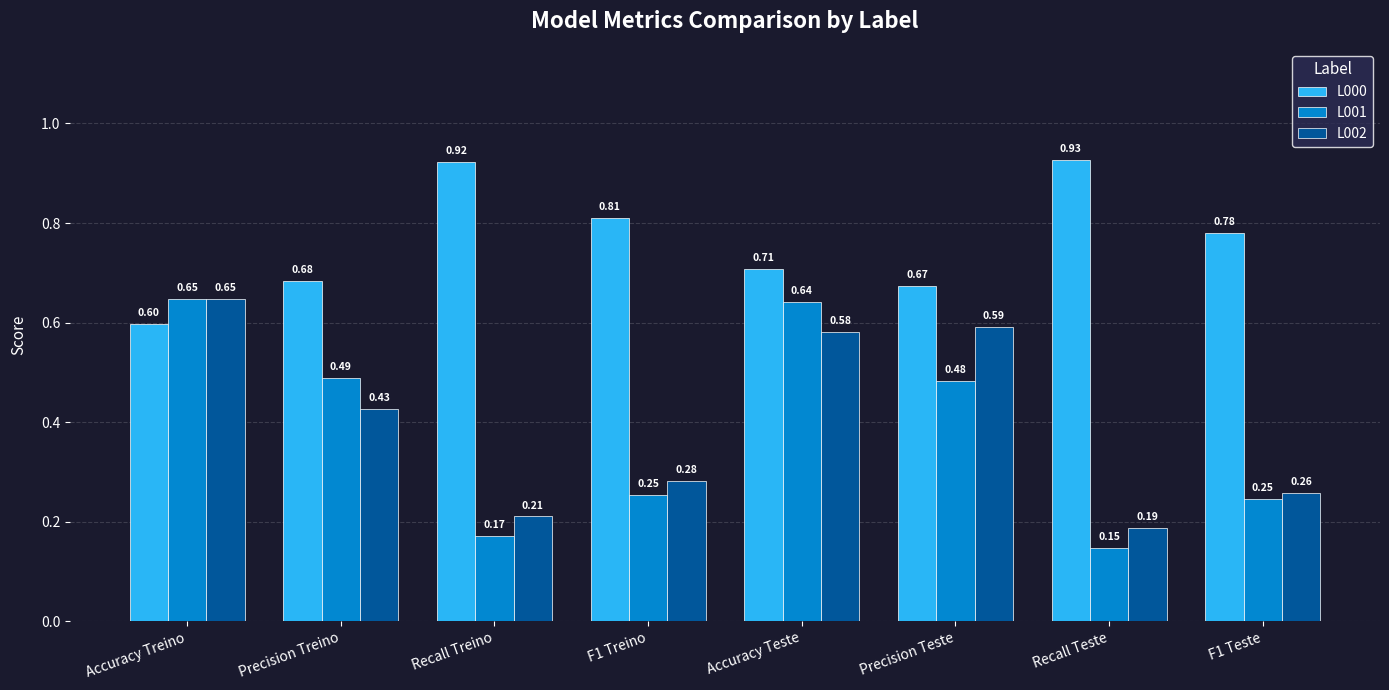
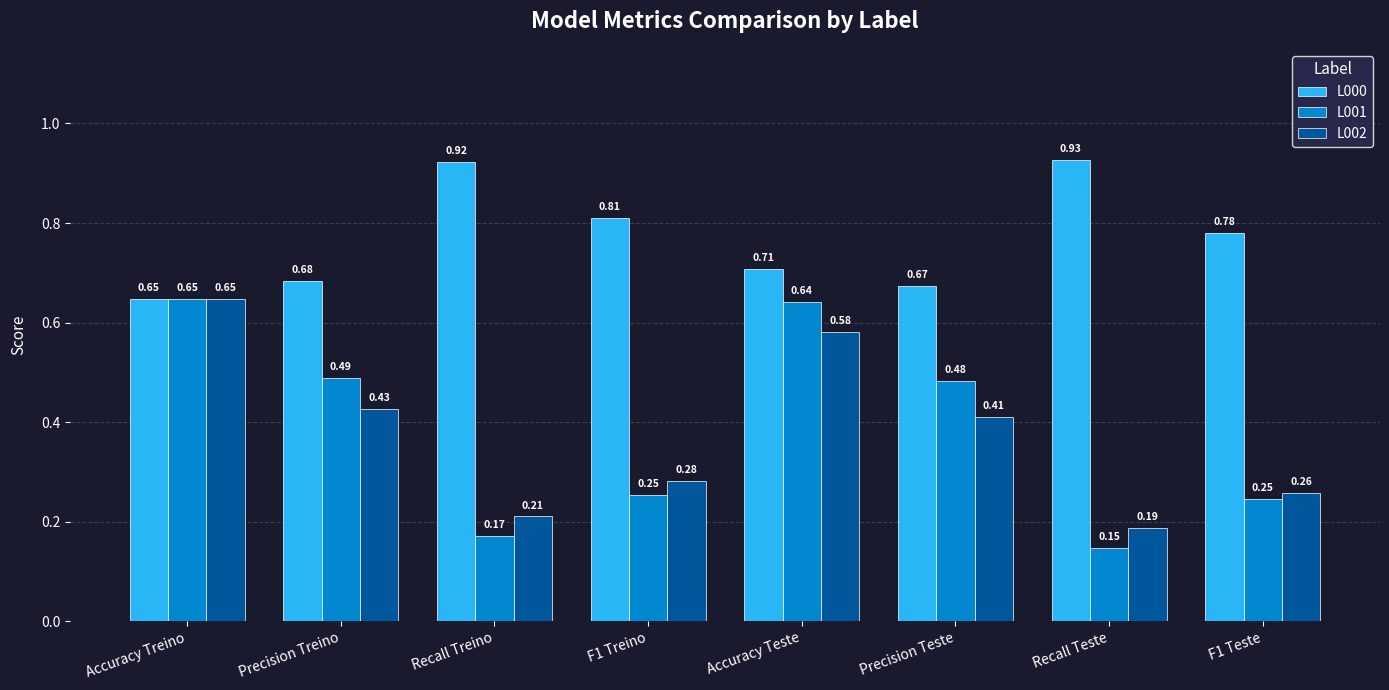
L000, Accuracy Treino: 0.60 -> 0.65
L002, Precision Teste: 0.59 -> 0.41
